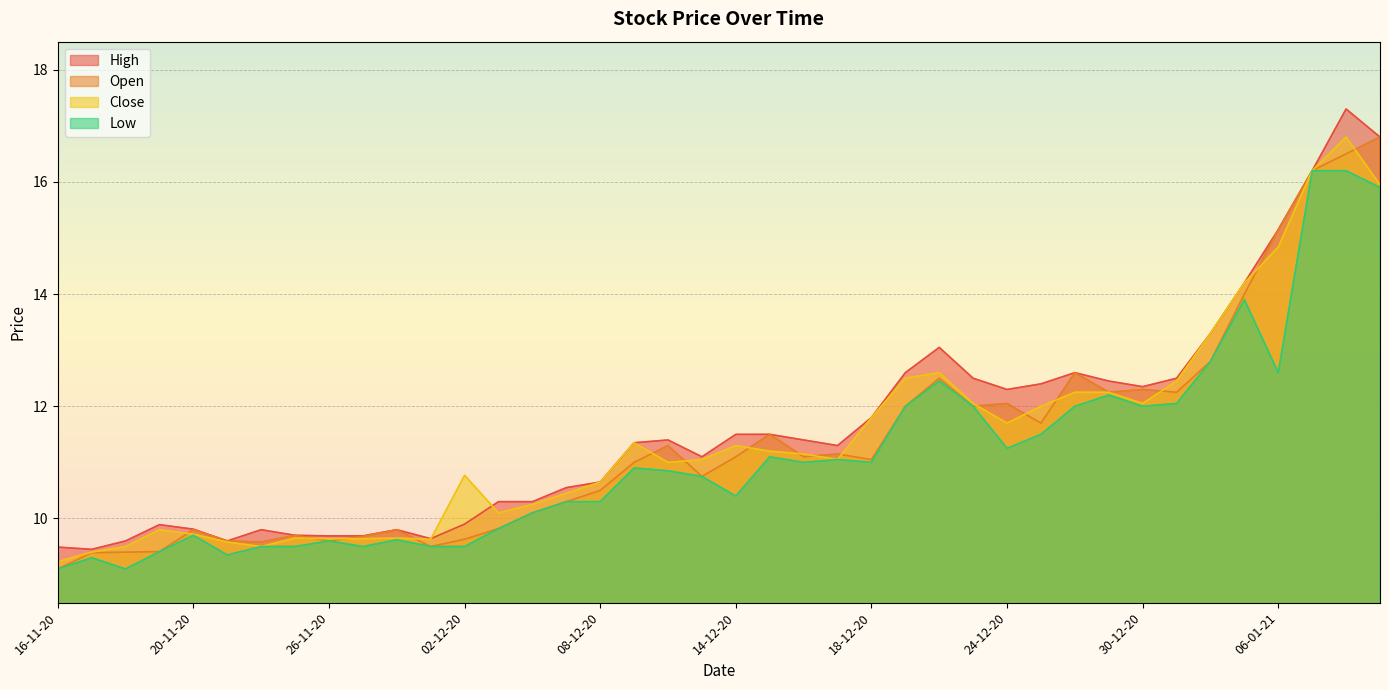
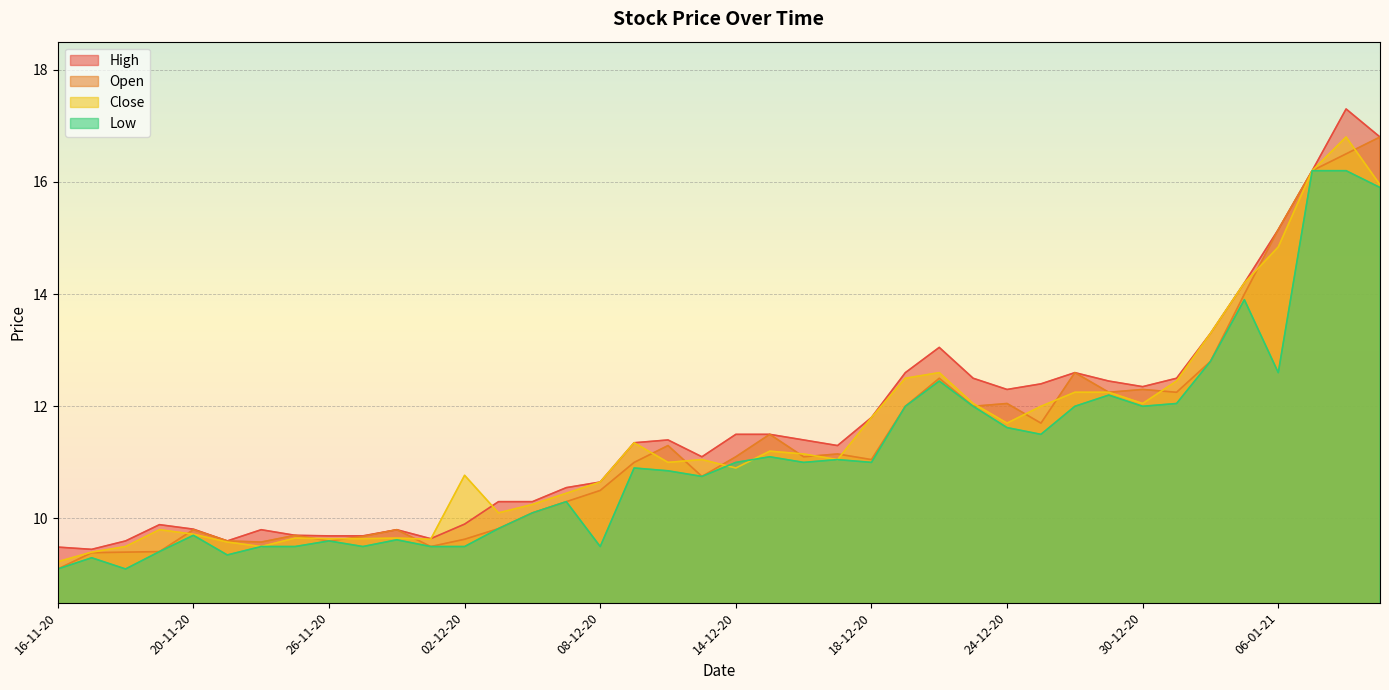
Low, 08-12-20: 10.3 -> 9.5
Close, 14-12-20: 11.3 -> 10.9
Low, 14-12-20: 10.4 -> 11.0
Low, 24-12-20: 11.3 -> 11.6
